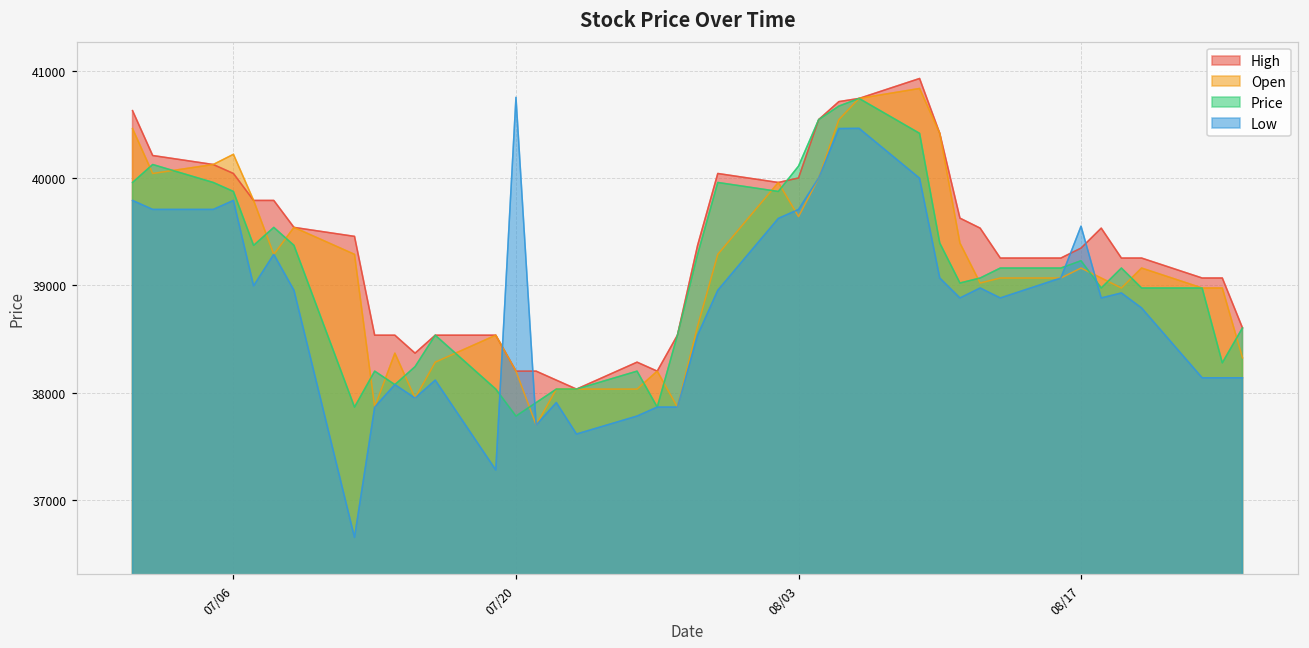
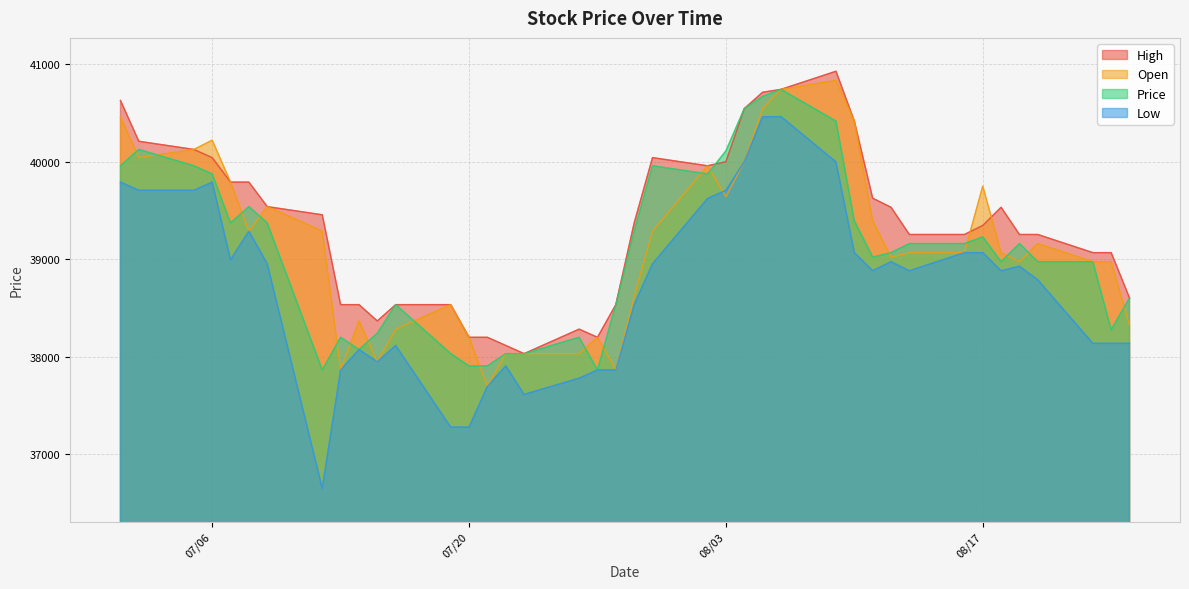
Price, 07/20: 37800 -> 37900
Low, 07/20: 40800 -> 37300
Open, 08/17: 39200 -> 39800
Low, 08/17: 39600 -> 39100
